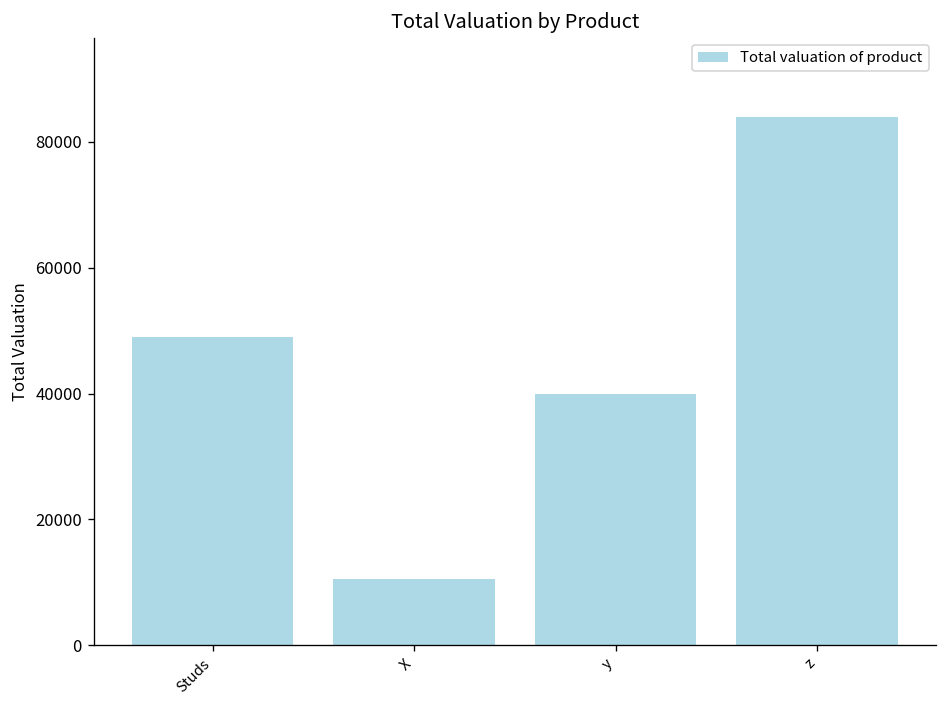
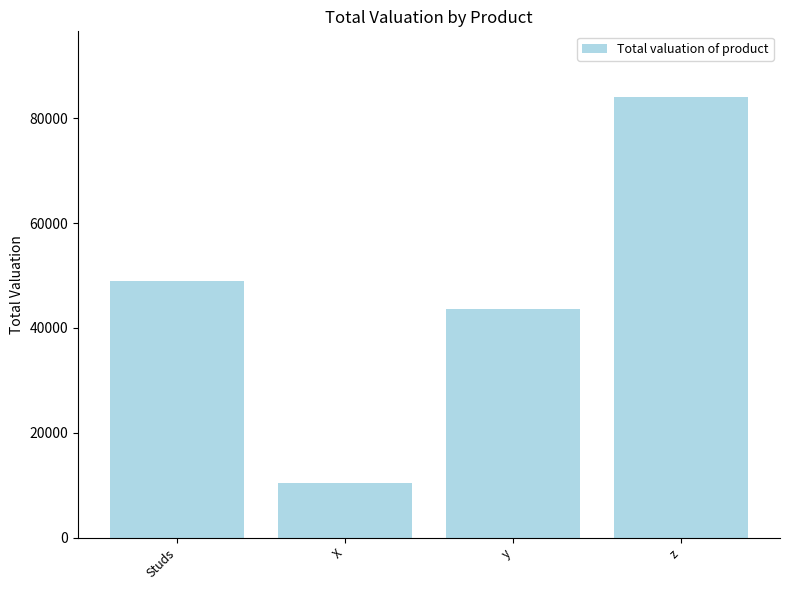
y: 40000 -> 44000
